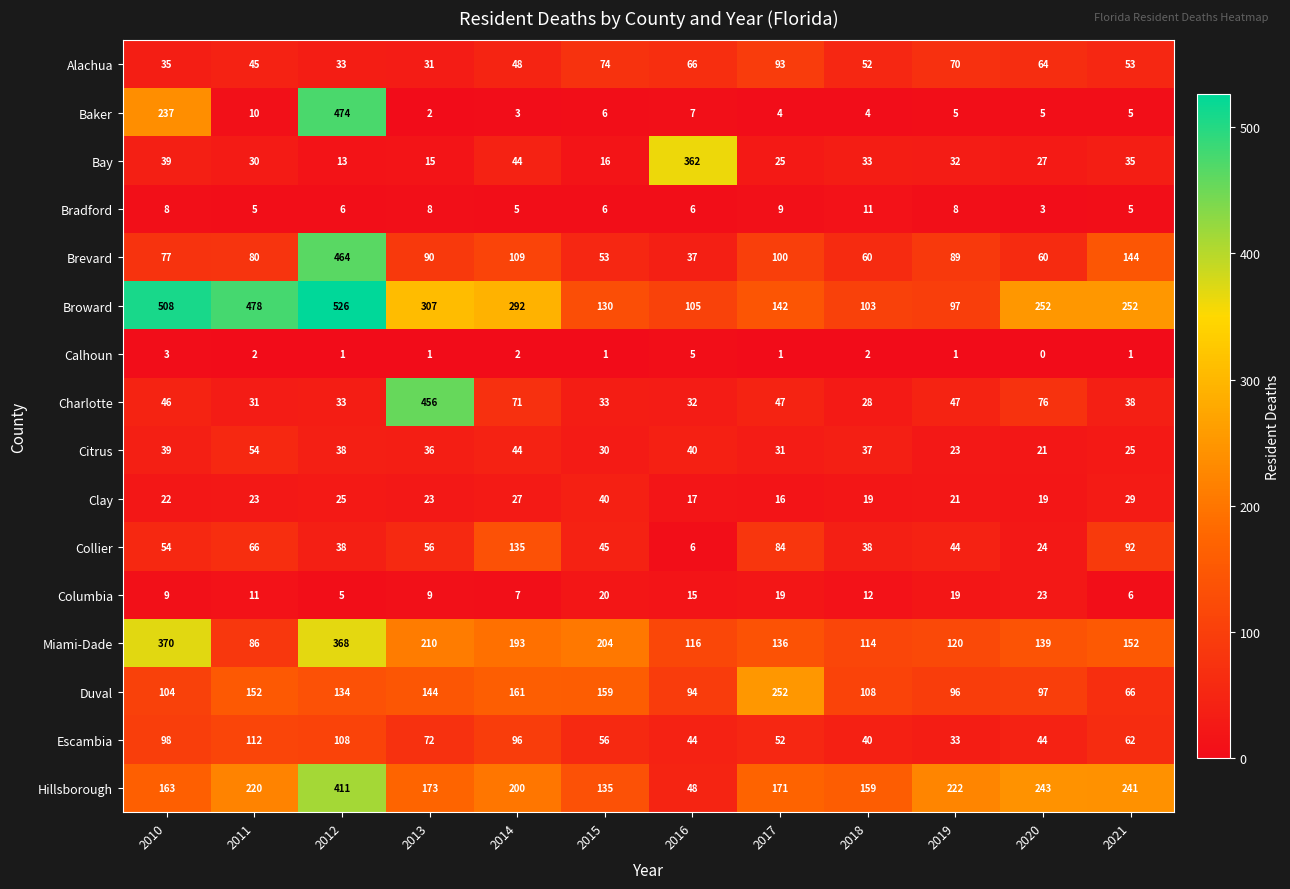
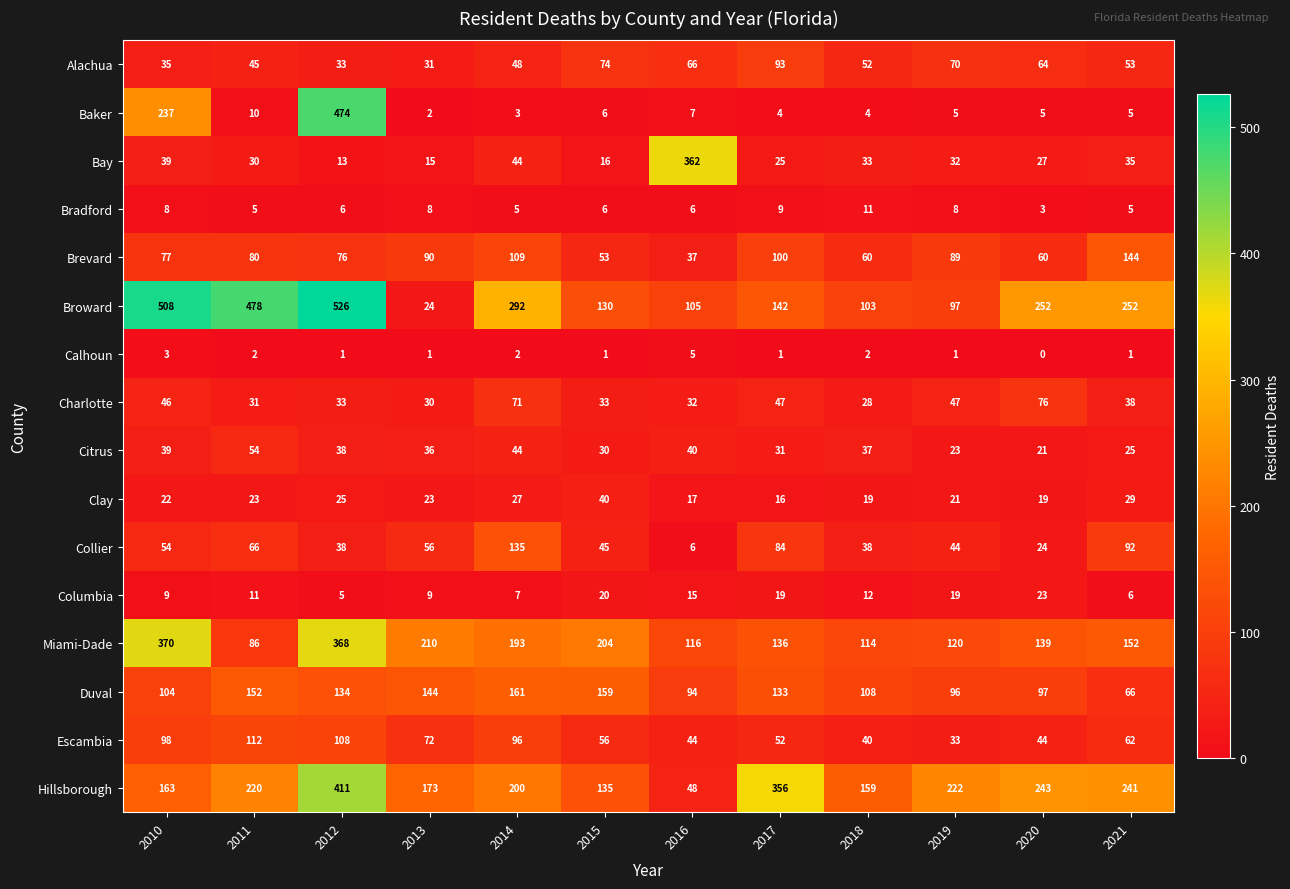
Brevard, 2012: 464 -> 76
Broward, 2013: 307 -> 24
Charlotte, 2013: 456 -> 30
Duval, 2017: 252 -> 133
Hillsborough, 2017: 171 -> 356
